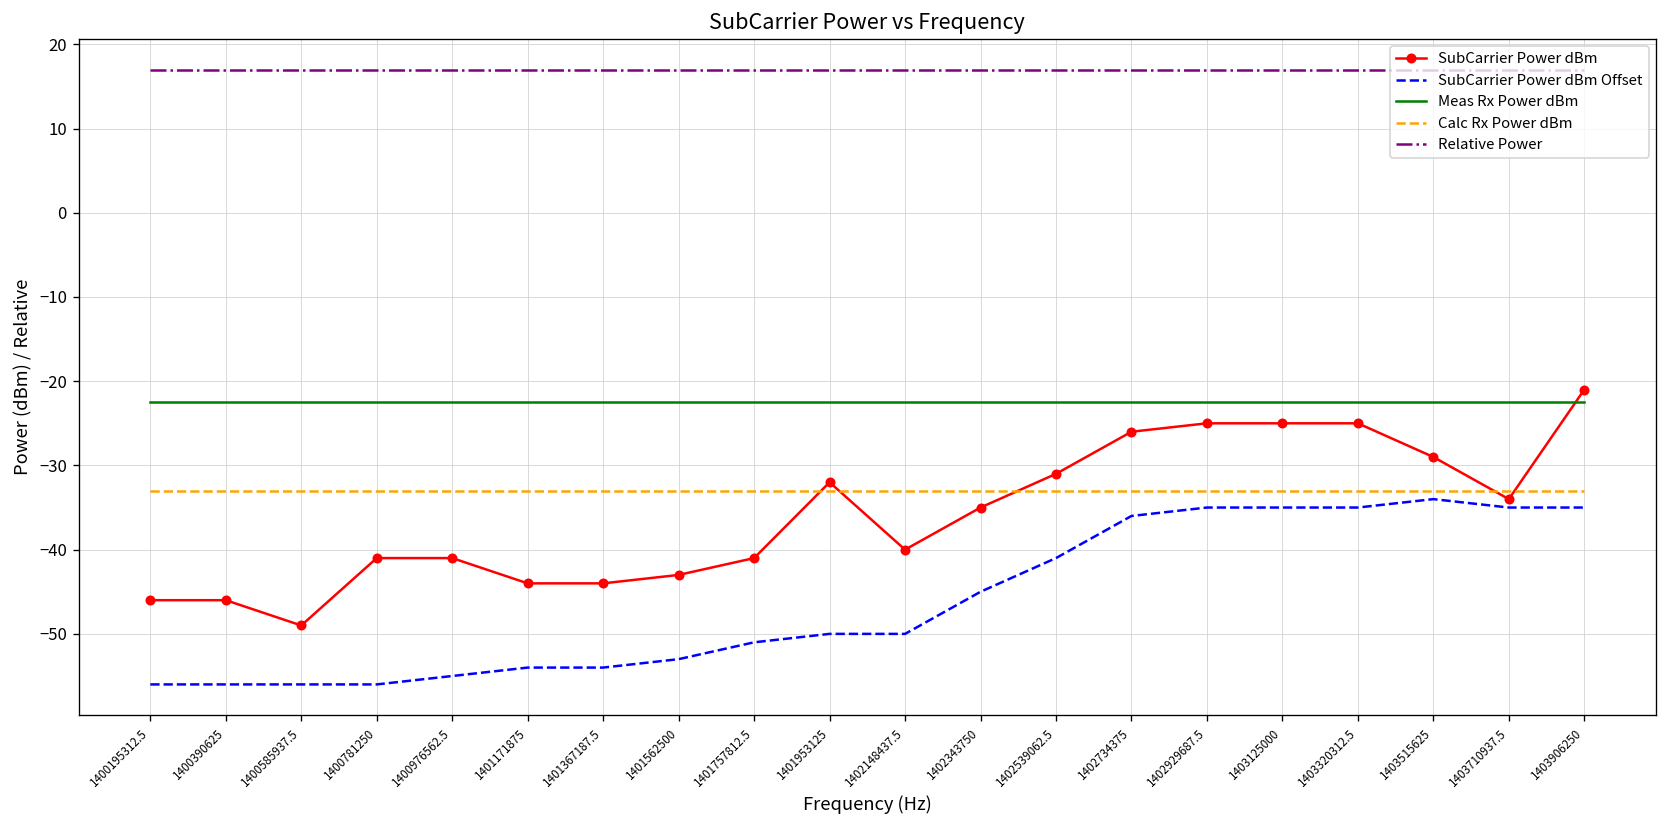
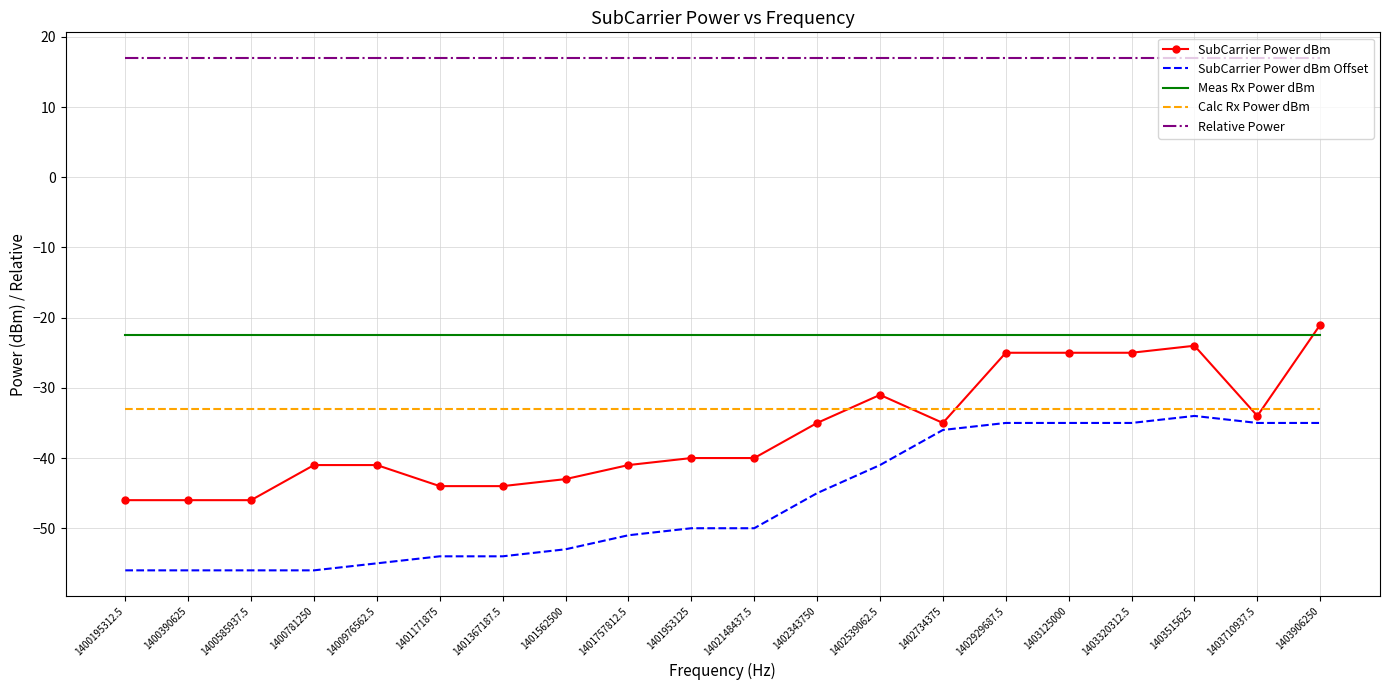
SubCarrier Power dBm, 1400585937.5: -49 -> -46
SubCarrier Power dBm, 1401953125: -32 -> -40
SubCarrier Power dBm, 1402734375: -26 -> -35
SubCarrier Power dBm, 1403515625: -29 -> -24
